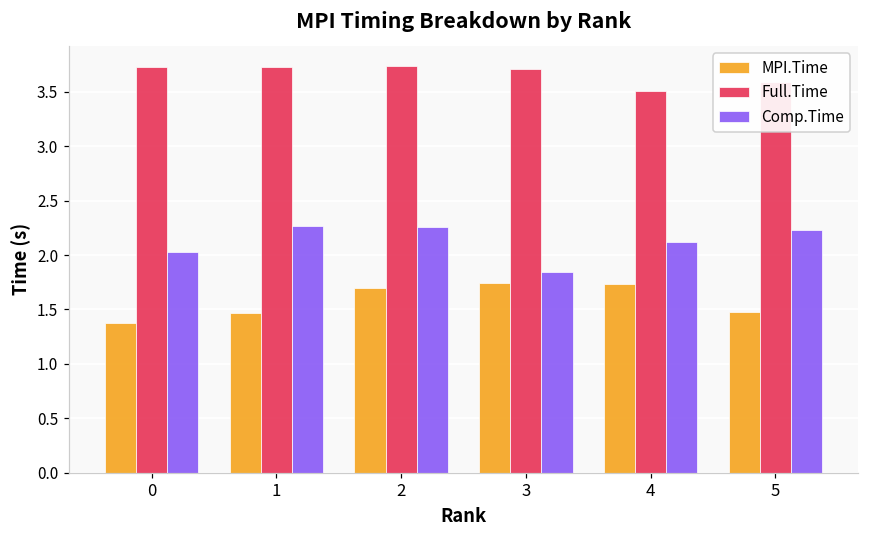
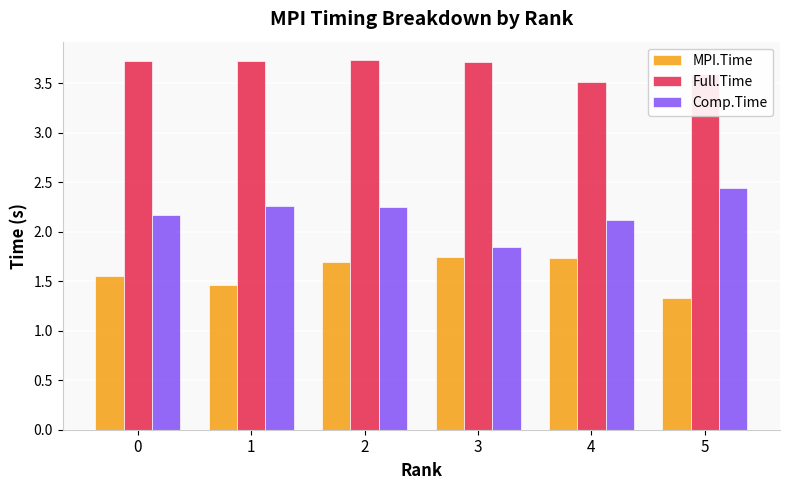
MPI.Time, 0: 1.4 -> 1.6
Comp.Time, 0: 2.0 -> 2.2
MPI.Time, 5: 1.5 -> 1.3
Comp.Time, 5: 2.2 -> 2.4
